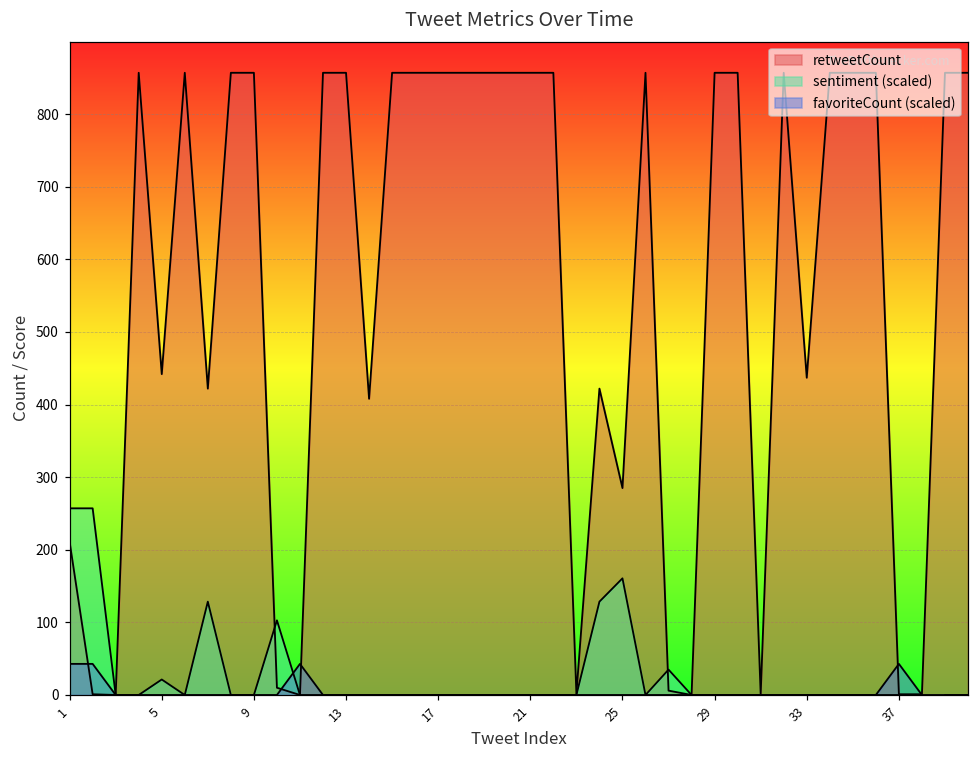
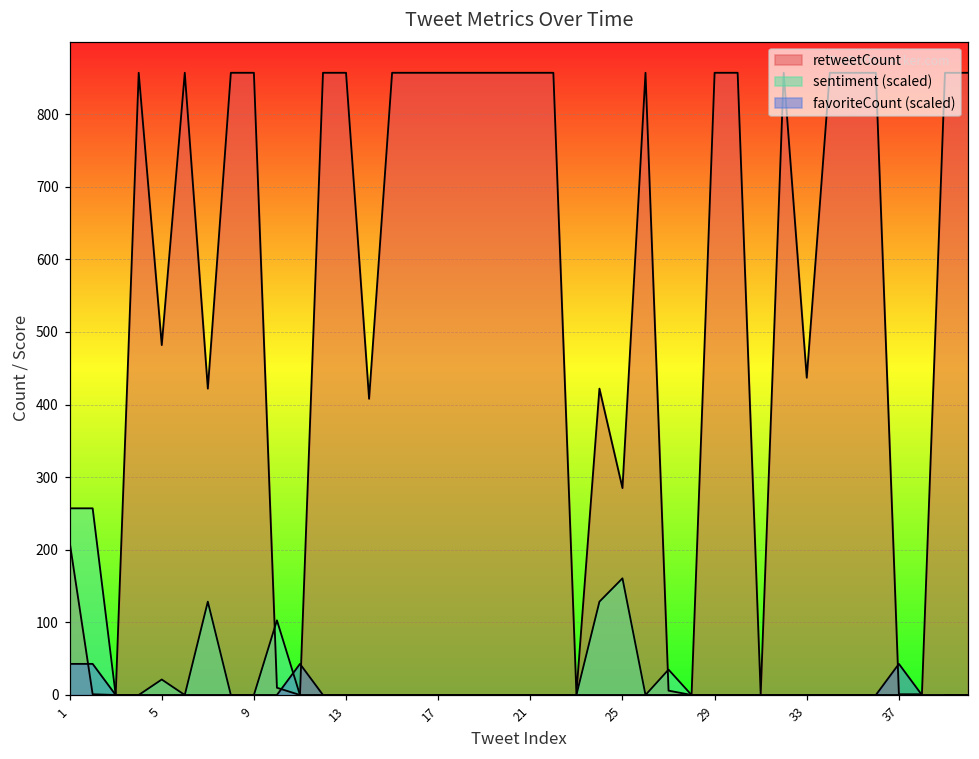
retweetCount, 5: 440 -> 480
